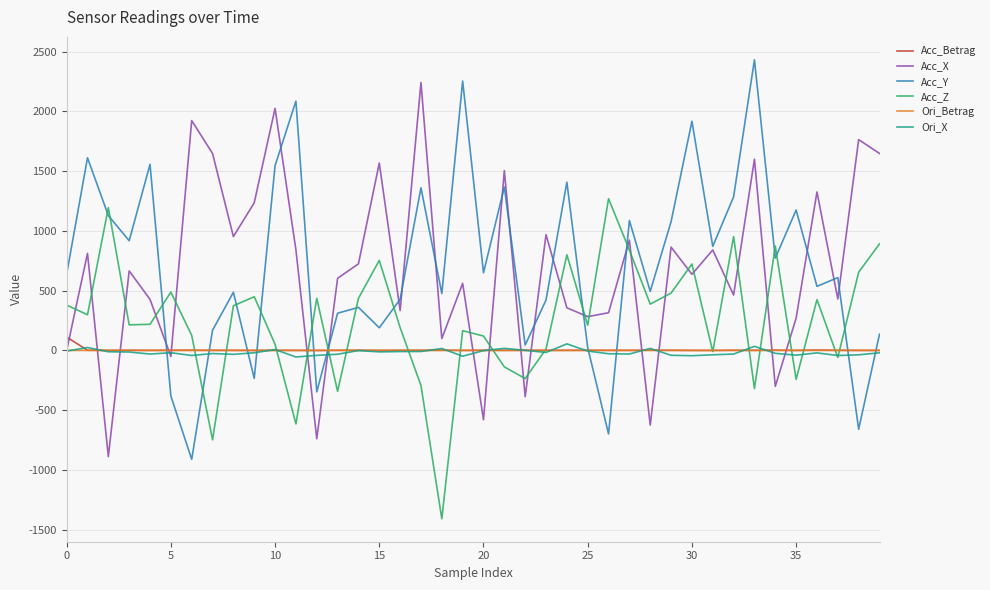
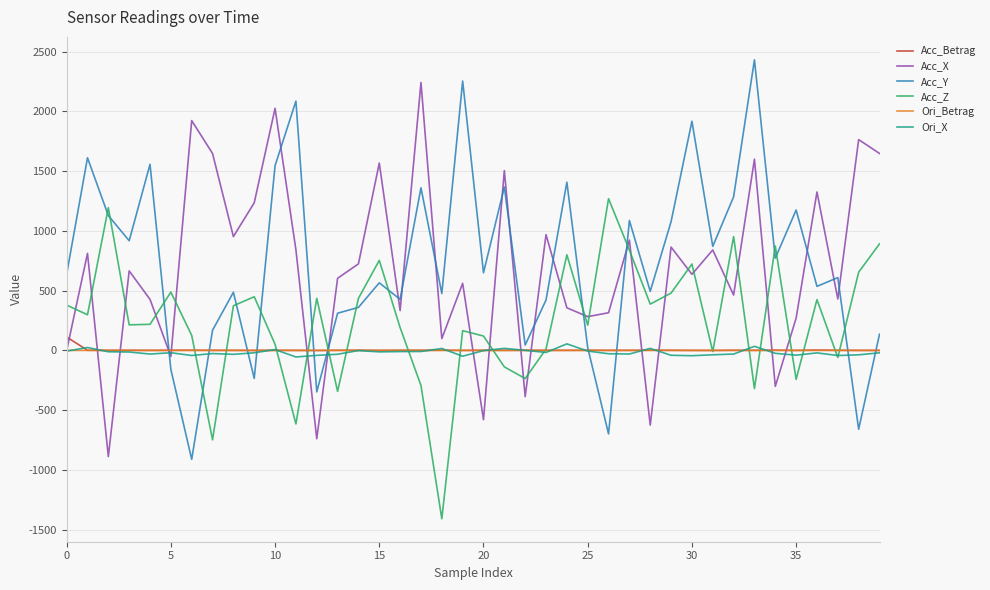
Acc_Y, 5: -380 -> -160
Acc_Y, 15: 190 -> 570
